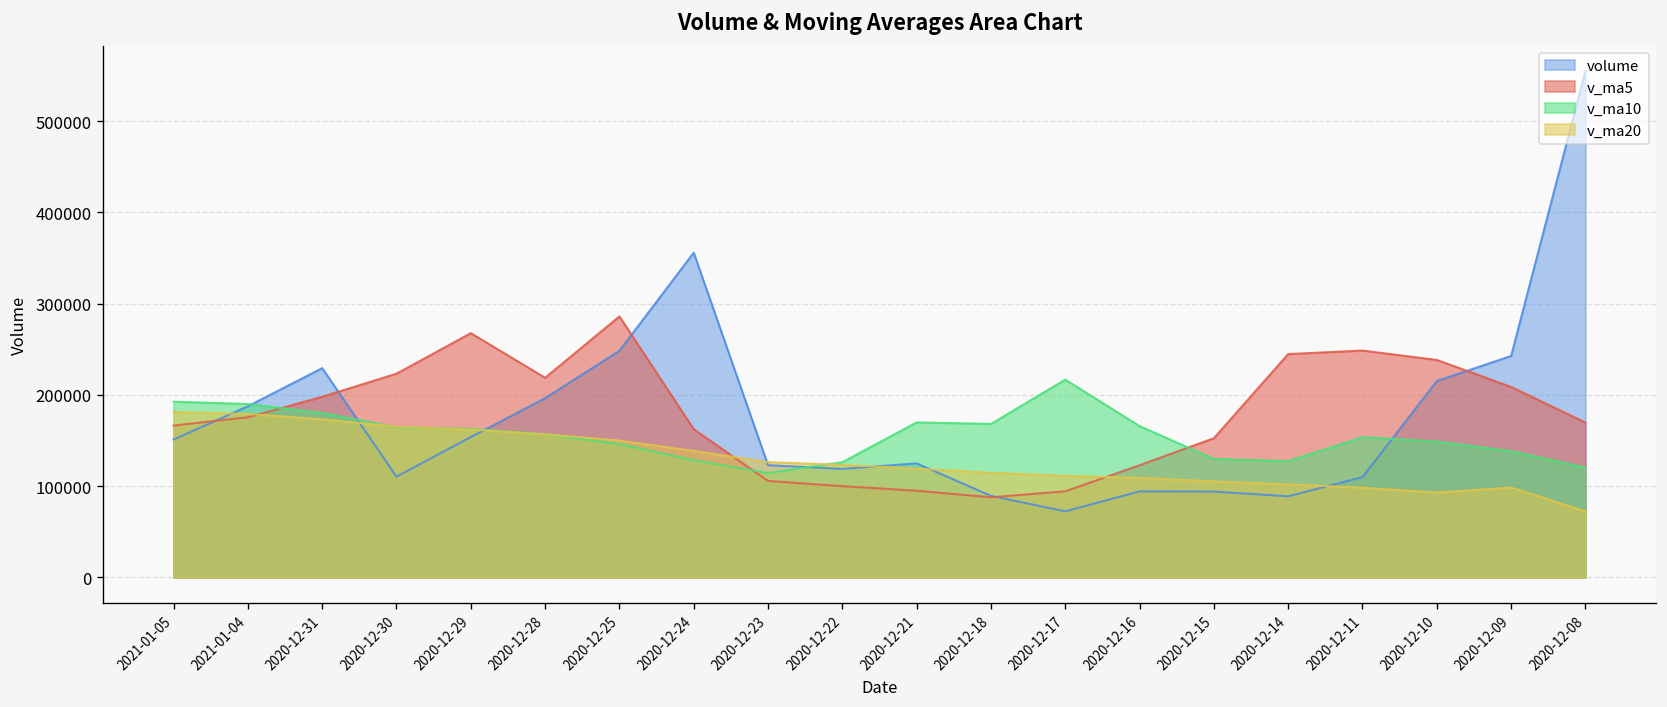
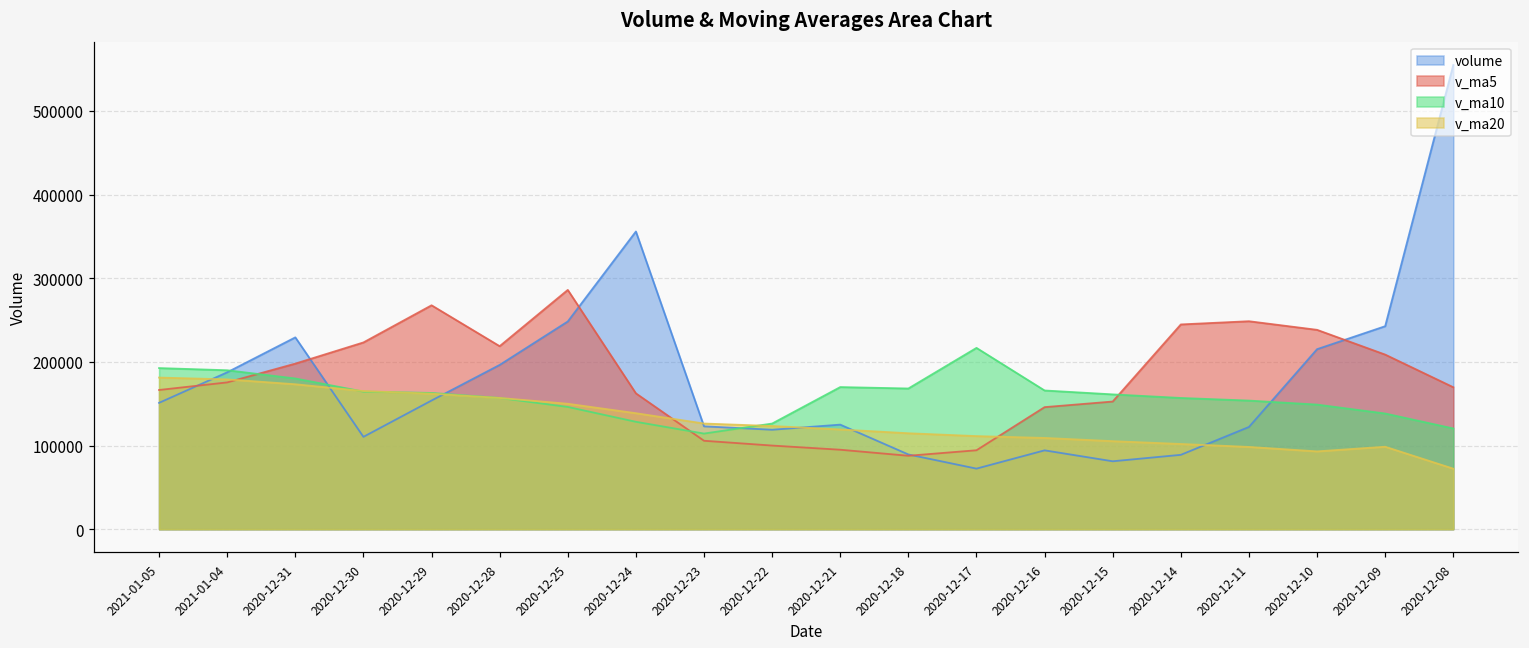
v_ma5, 2020-12-16: 120000 -> 150000
volume, 2020-12-15: 90000 -> 80000
v_ma10, 2020-12-15: 130000 -> 160000
v_ma10, 2020-12-14: 130000 -> 160000
volume, 2020-12-11: 110000 -> 120000
